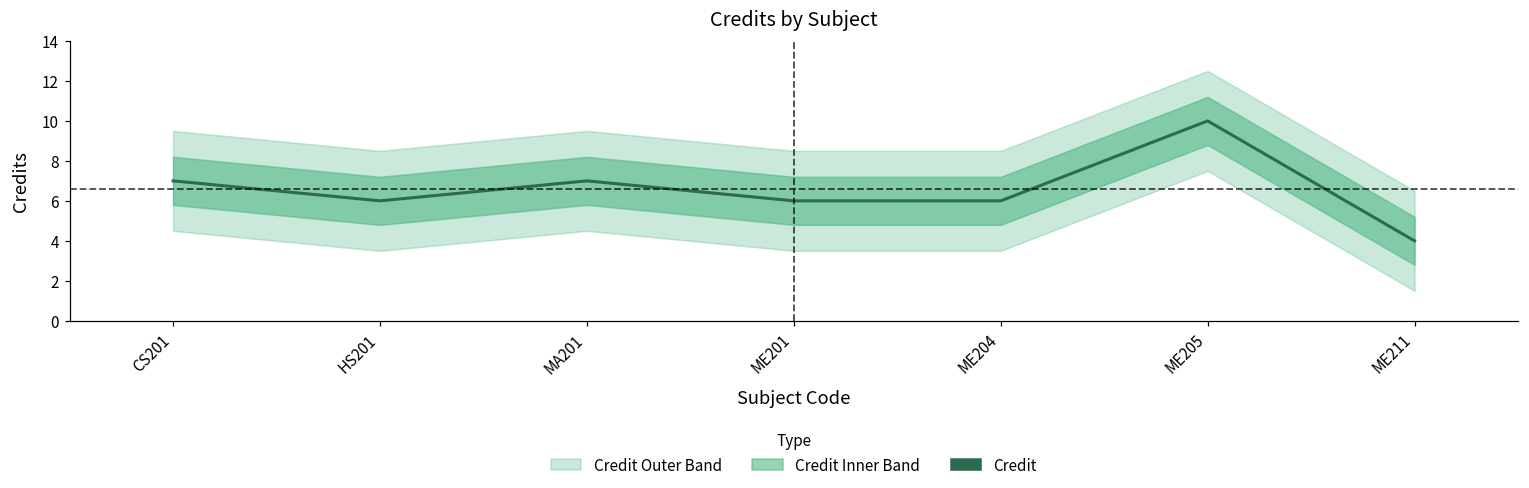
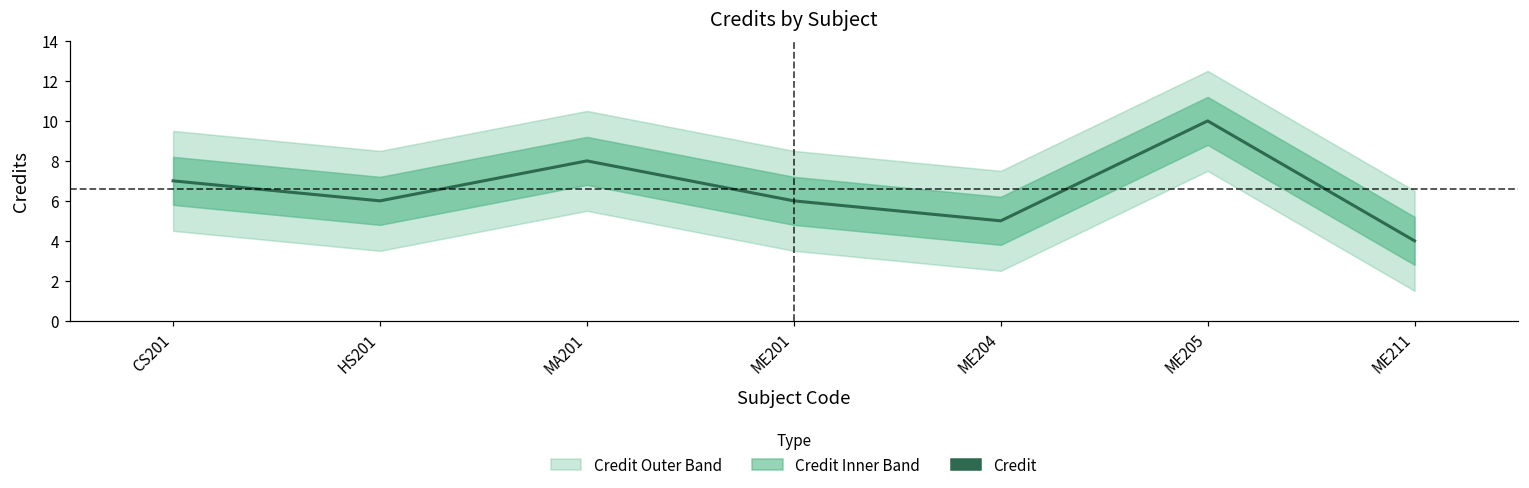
Credit, MA201: 7 -> 8
Credit, ME204: 6 -> 5
